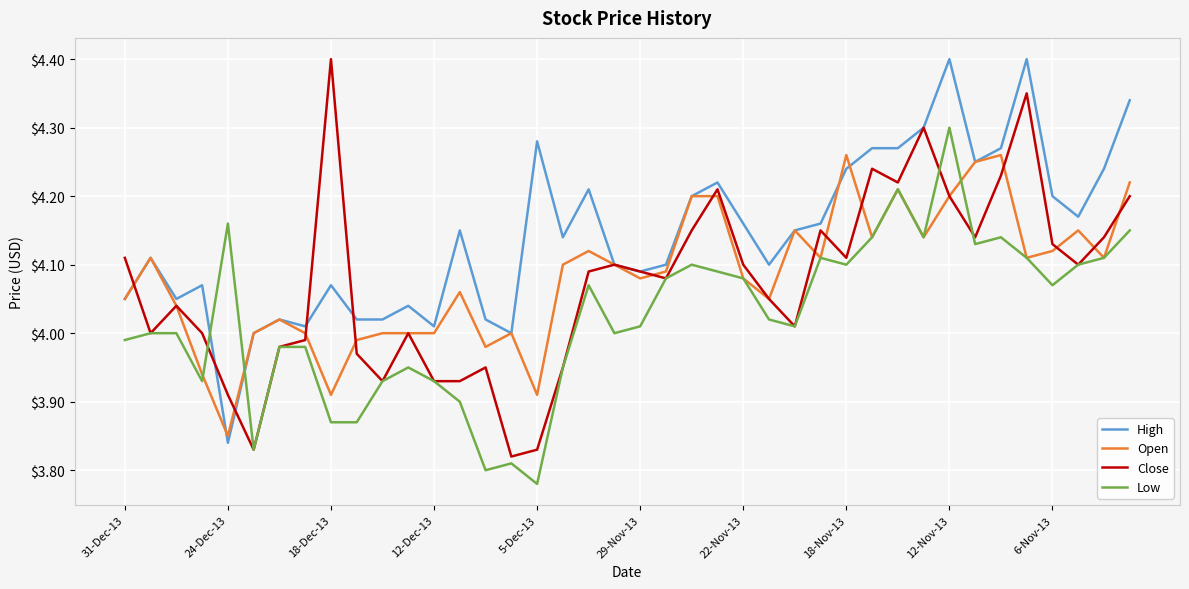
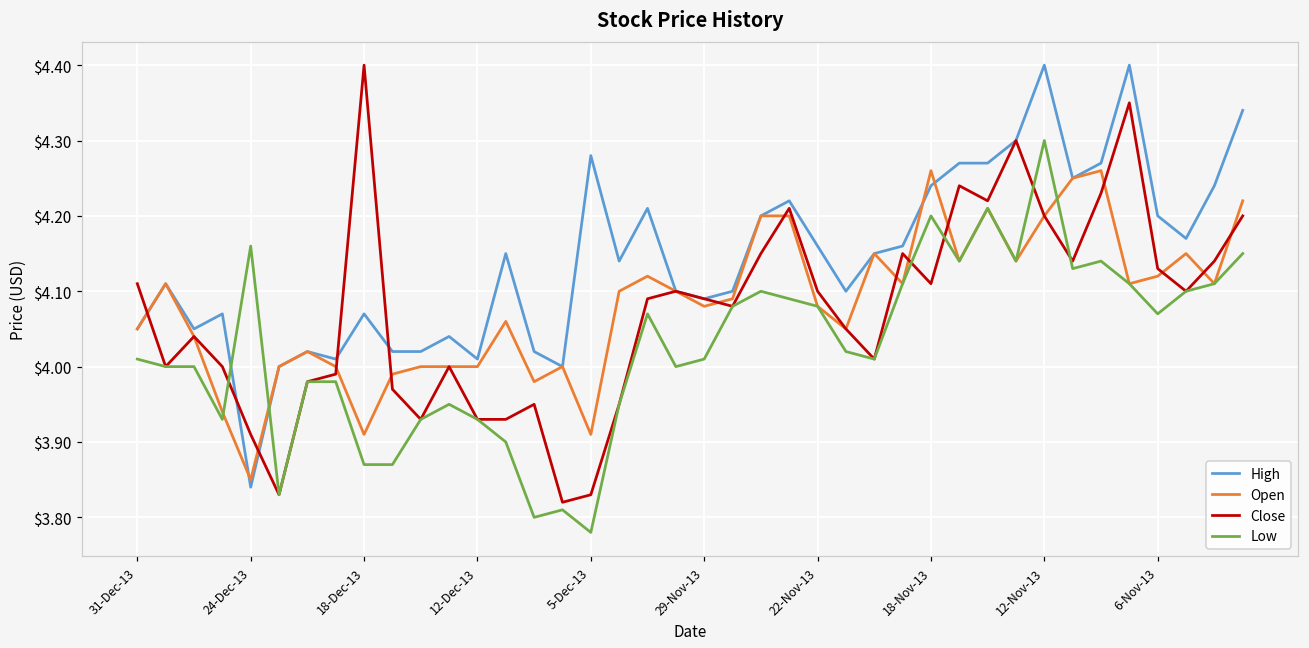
Low, 31-Dec-13: $3.99 -> $4.01
Low, 18-Nov-13: $4.1 -> $4.2
